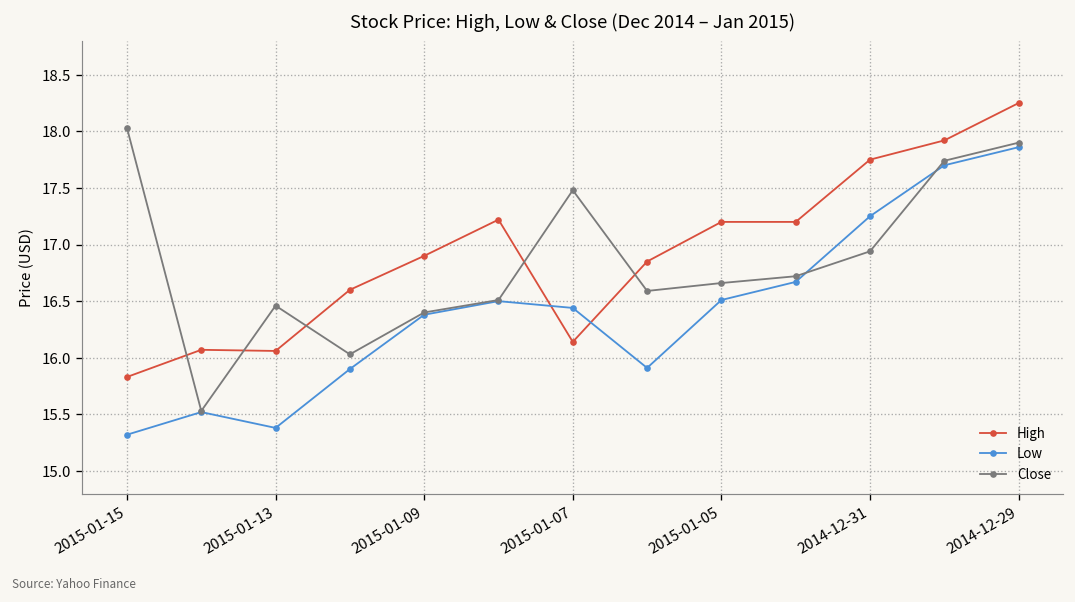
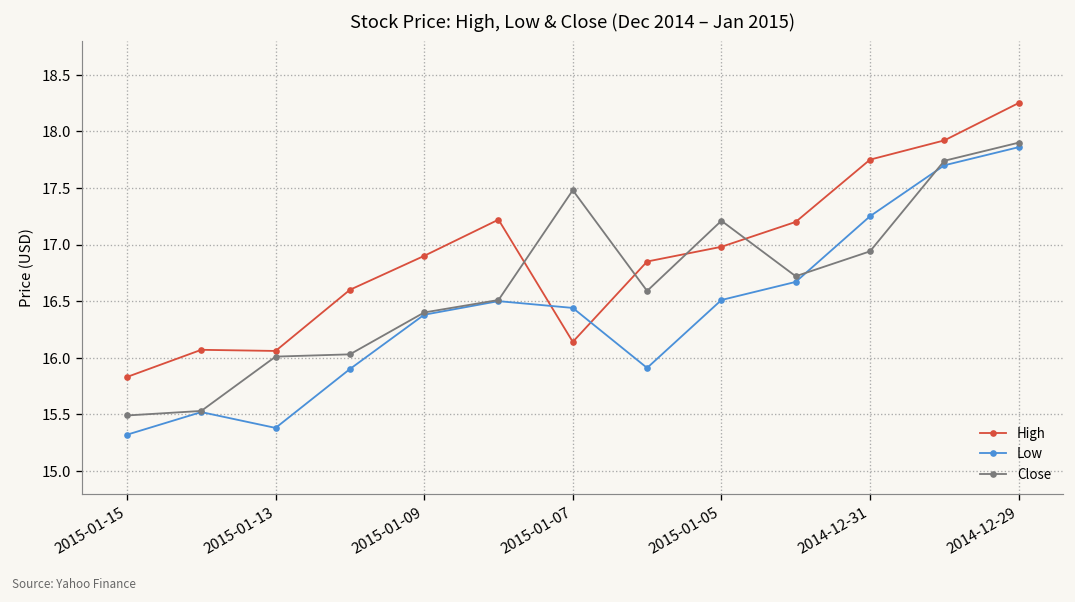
Close, 2015-01-15: 18.0 -> 15.5
Close, 2015-01-13: 16.5 -> 16.0
High, 2015-01-05: 17.2 -> 17.0
Close, 2015-01-05: 16.7 -> 17.2
